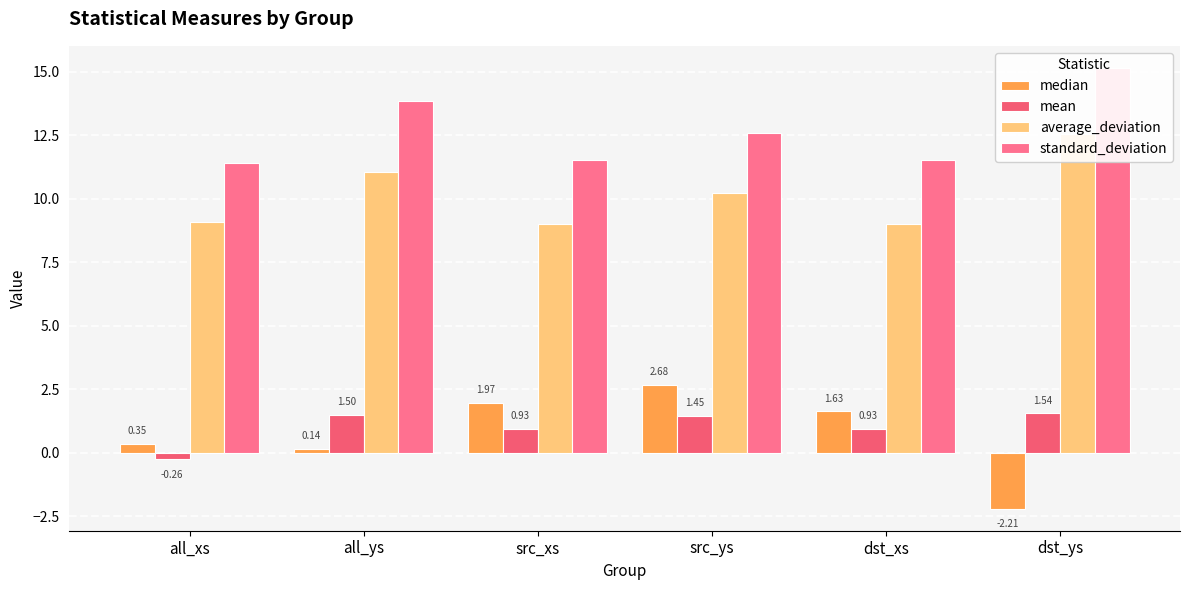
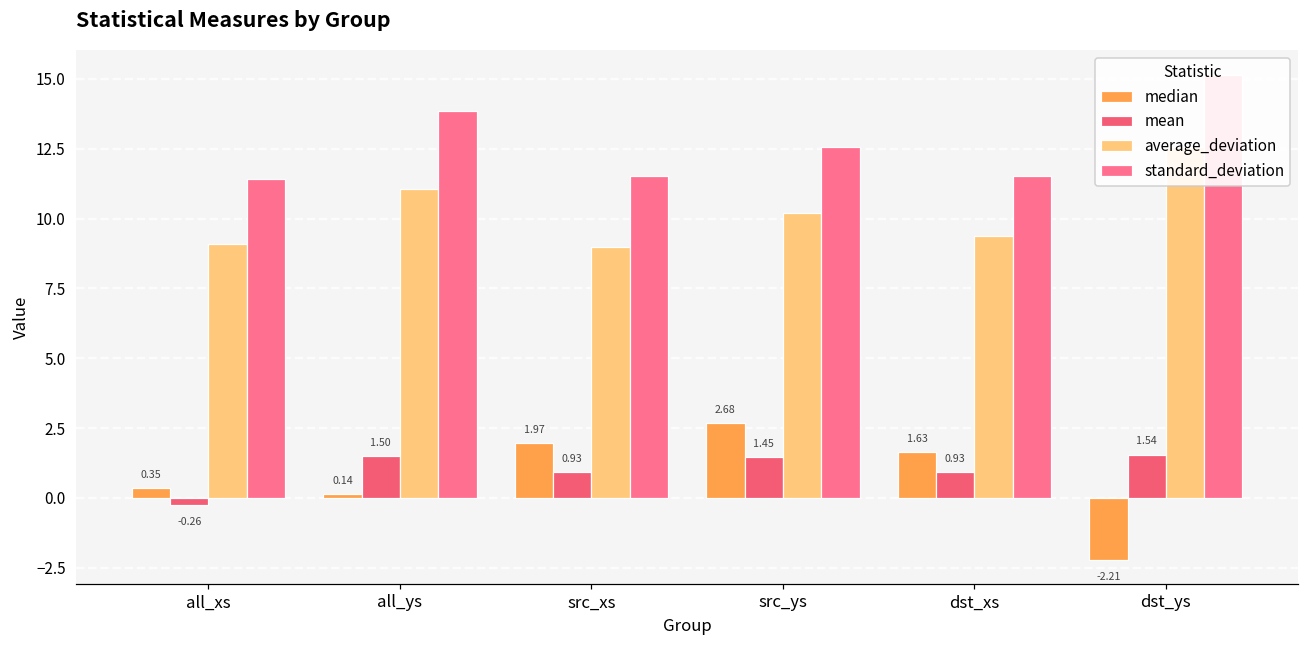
average_deviation, dst_xs: 9.0 -> 9.4
